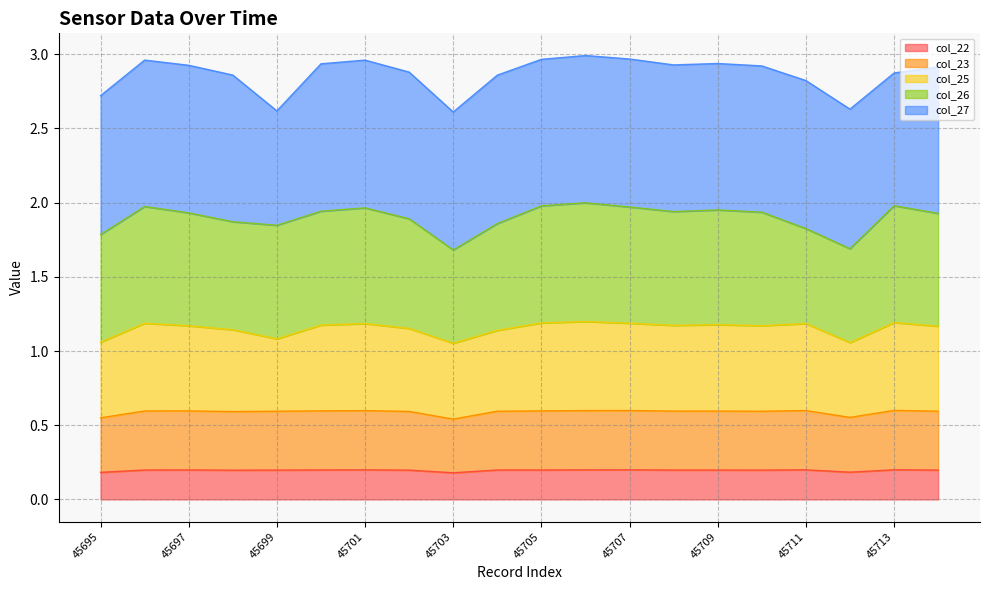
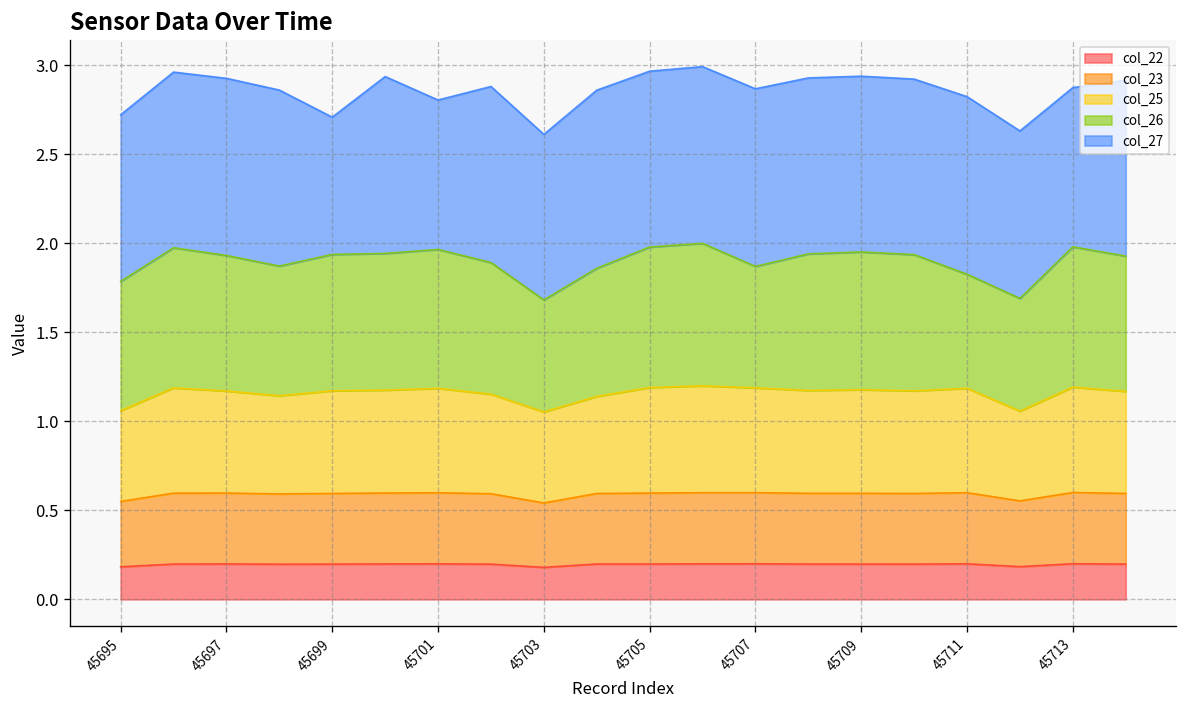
col_25, 45699: 0.49 -> 0.58
col_27, 45701: 1.00 -> 0.84
col_26, 45707: 0.78 -> 0.68
